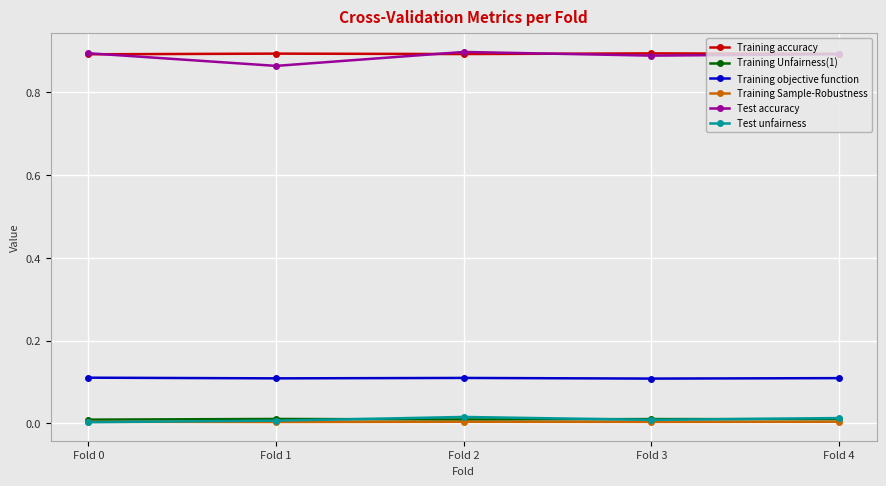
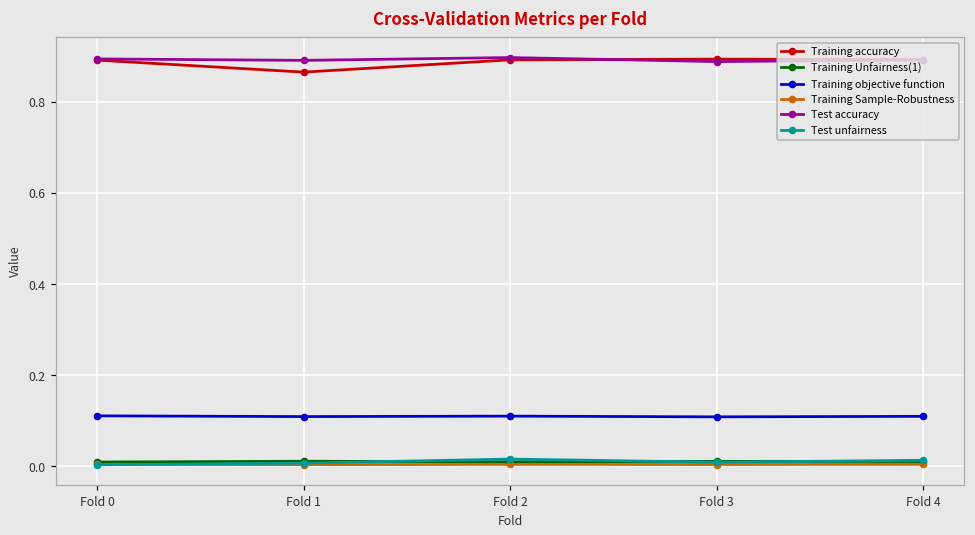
Training accuracy, Fold 1: 0.89 -> 0.87
Test accuracy, Fold 1: 0.86 -> 0.89
